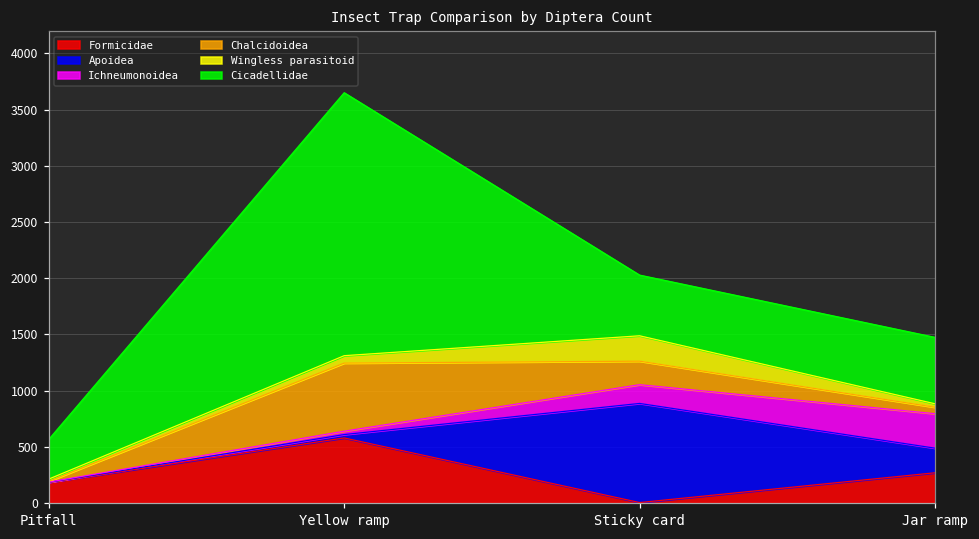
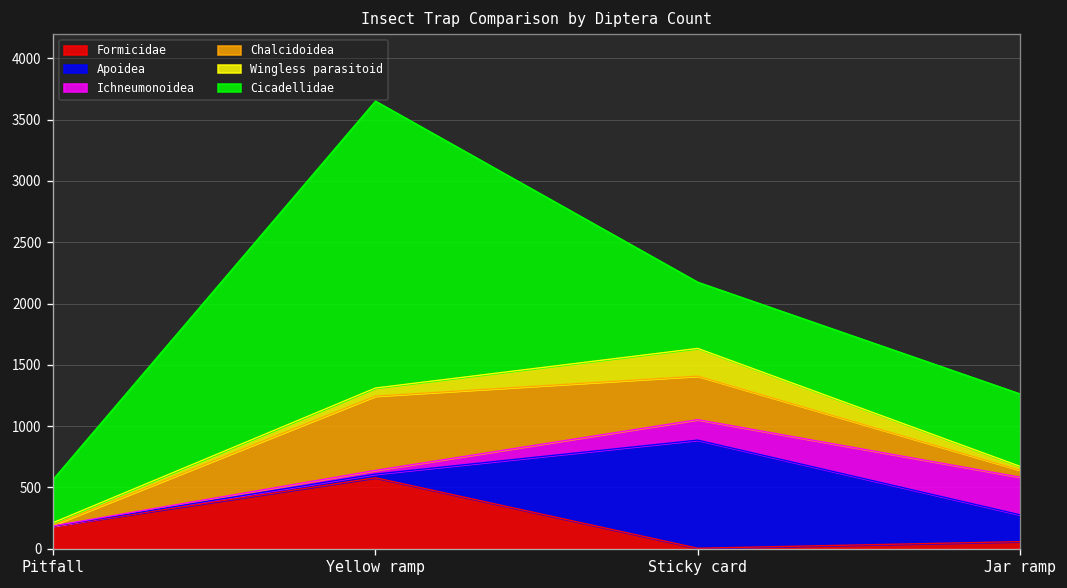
Chalcidoidea, Sticky card: 210 -> 360
Formicidae, Jar ramp: 270 -> 60
